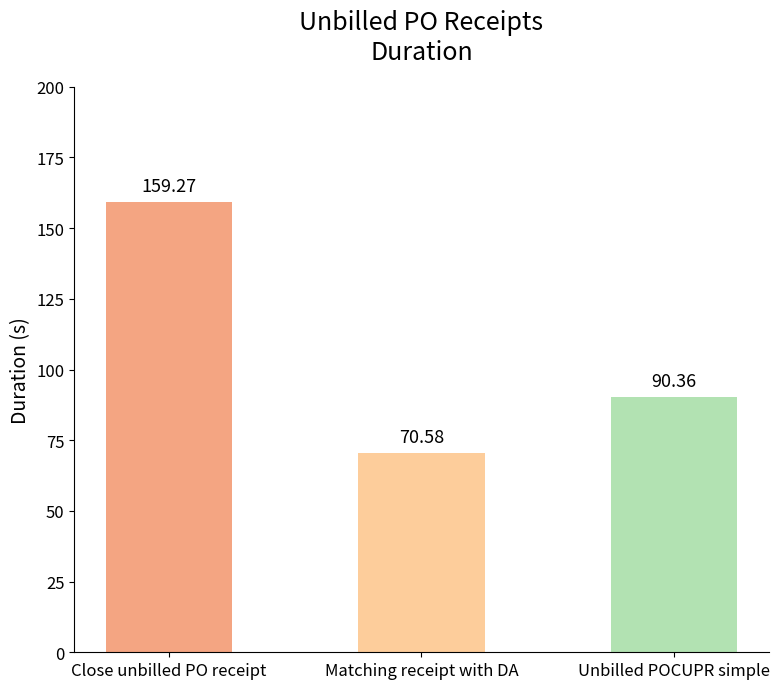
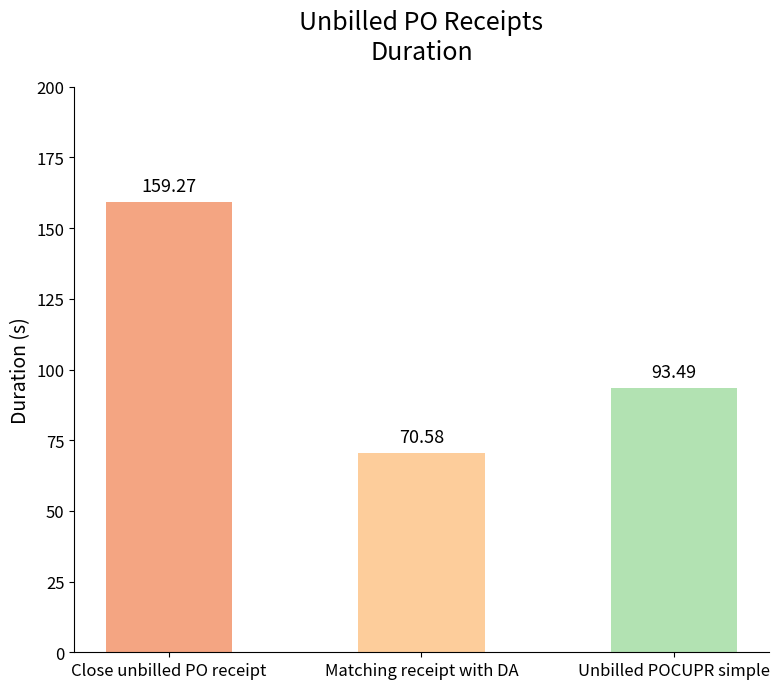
Unbilled POCUPR simple: 90.36 -> 93.49
